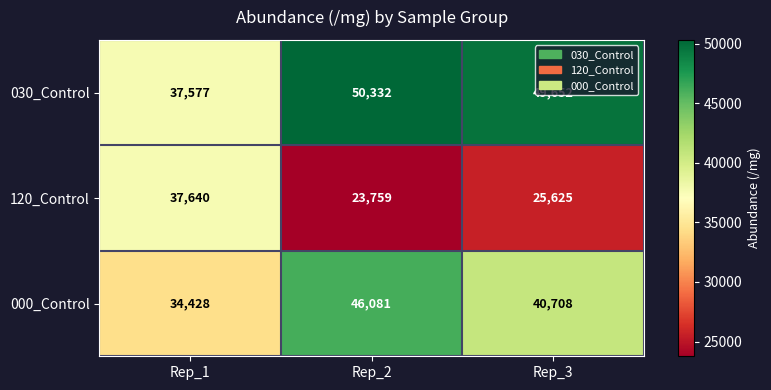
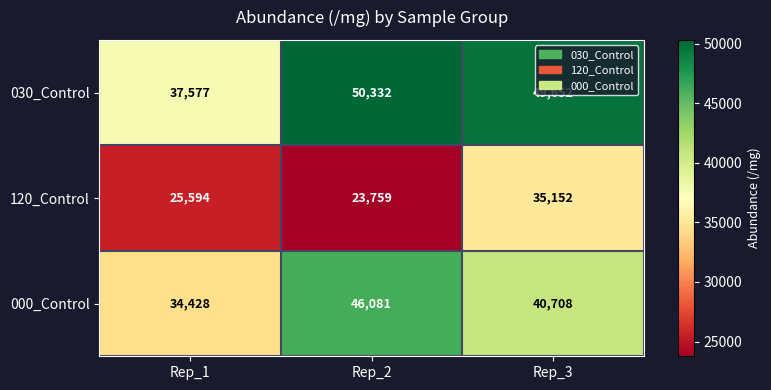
120_Control, Rep_1: 37,640 -> 25,594
120_Control, Rep_3: 25,625 -> 35,152
